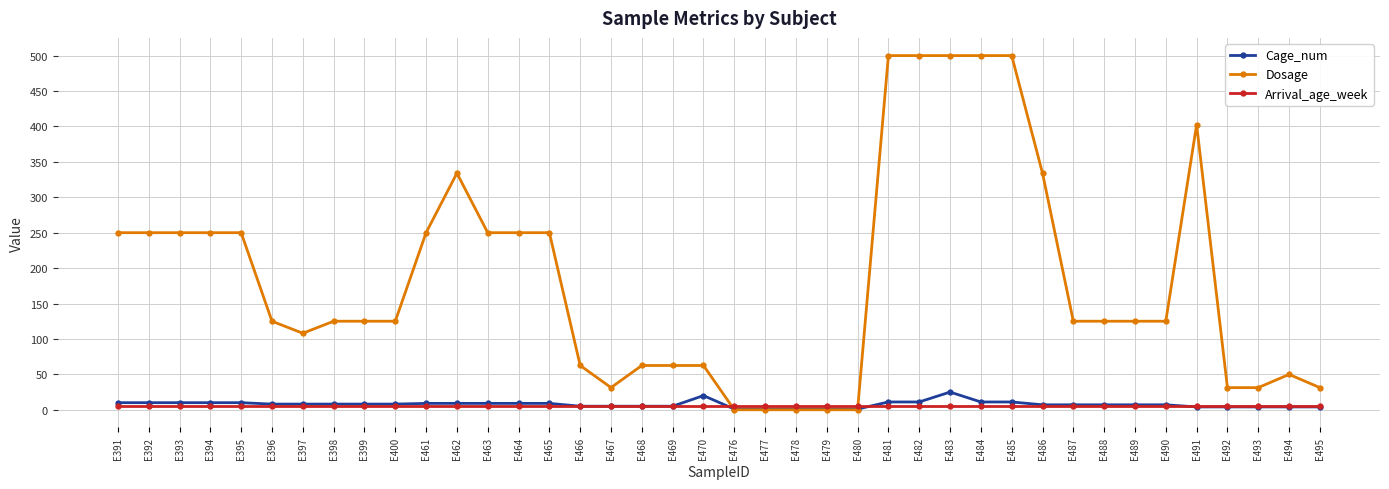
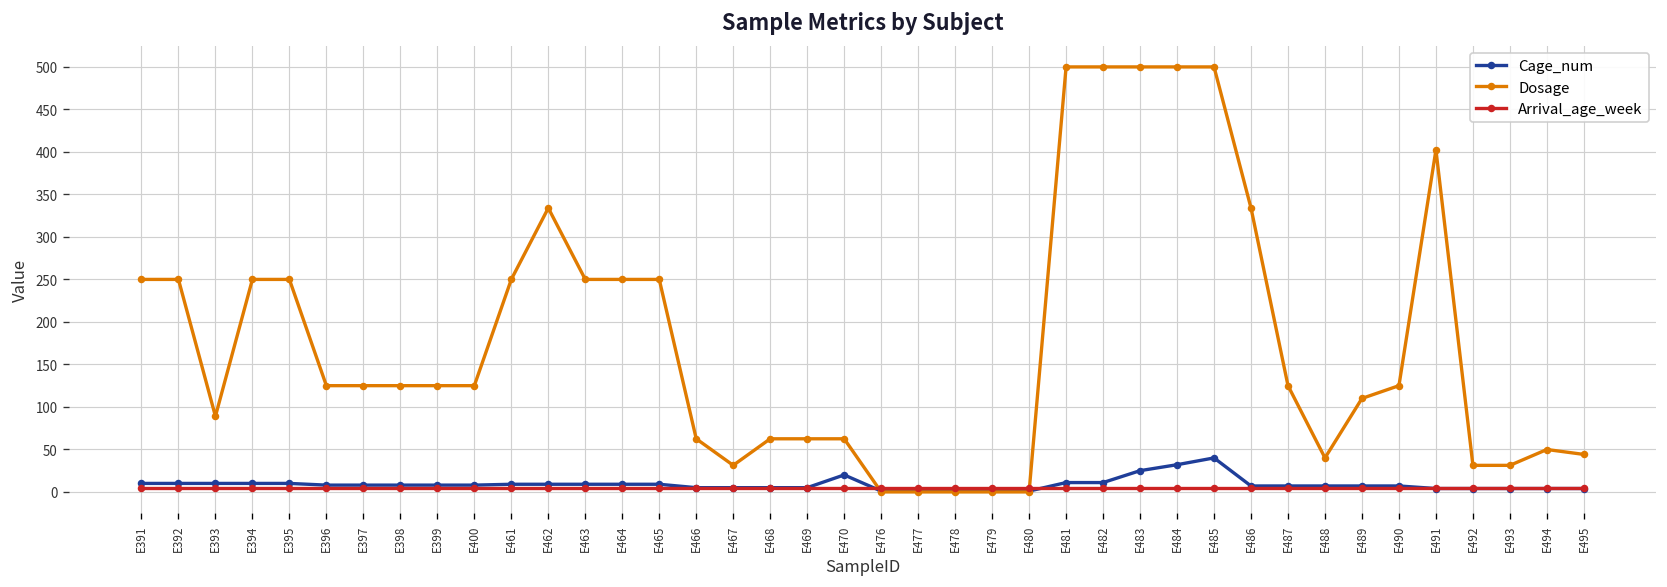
Dosage, E393: 250 -> 90
Dosage, E397: 110 -> 130
Cage_num, E484: 10 -> 30
Cage_num, E485: 10 -> 40
Dosage, E488: 130 -> 40
Dosage, E489: 130 -> 110
Dosage, E495: 30 -> 40
